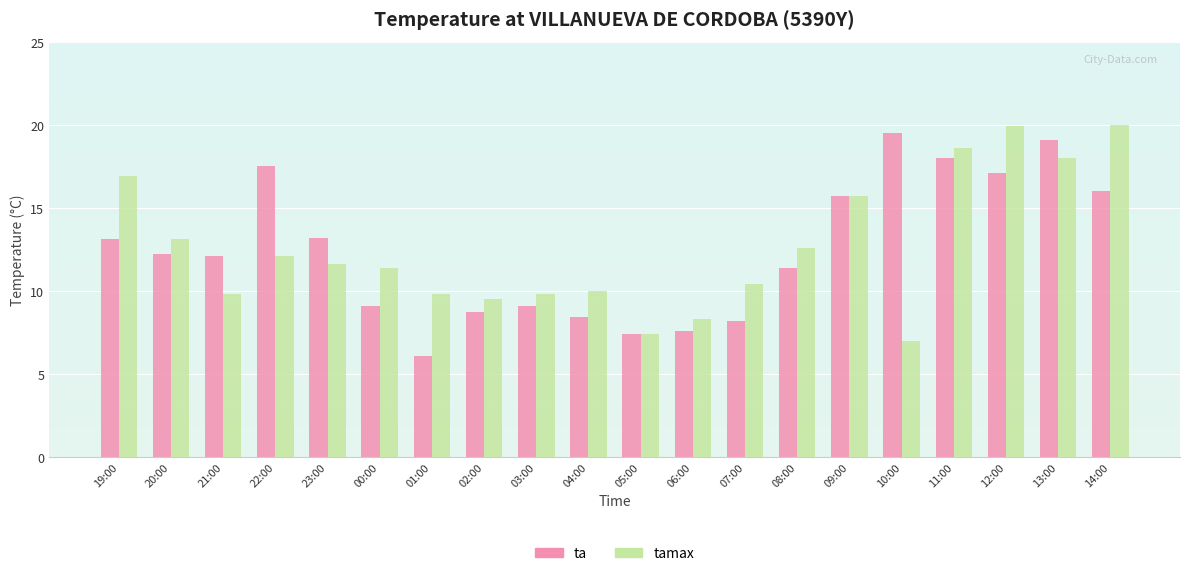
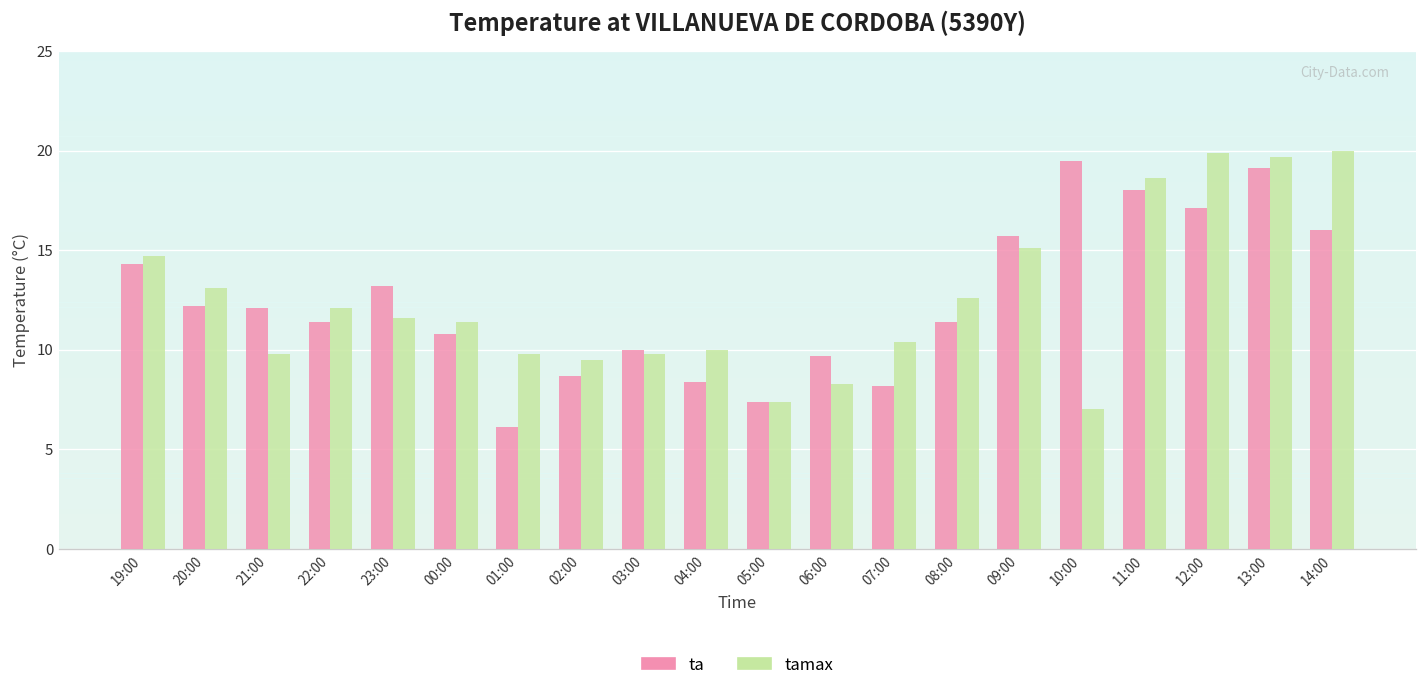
ta, 19:00: 13.1 -> 14.3
tamax, 19:00: 16.9 -> 14.7
ta, 22:00: 17.5 -> 11.4
ta, 00:00: 9.1 -> 10.8
ta, 03:00: 9.1 -> 10.0
ta, 06:00: 7.6 -> 9.7
tamax, 09:00: 15.7 -> 15.1
tamax, 13:00: 18.0 -> 19.7
